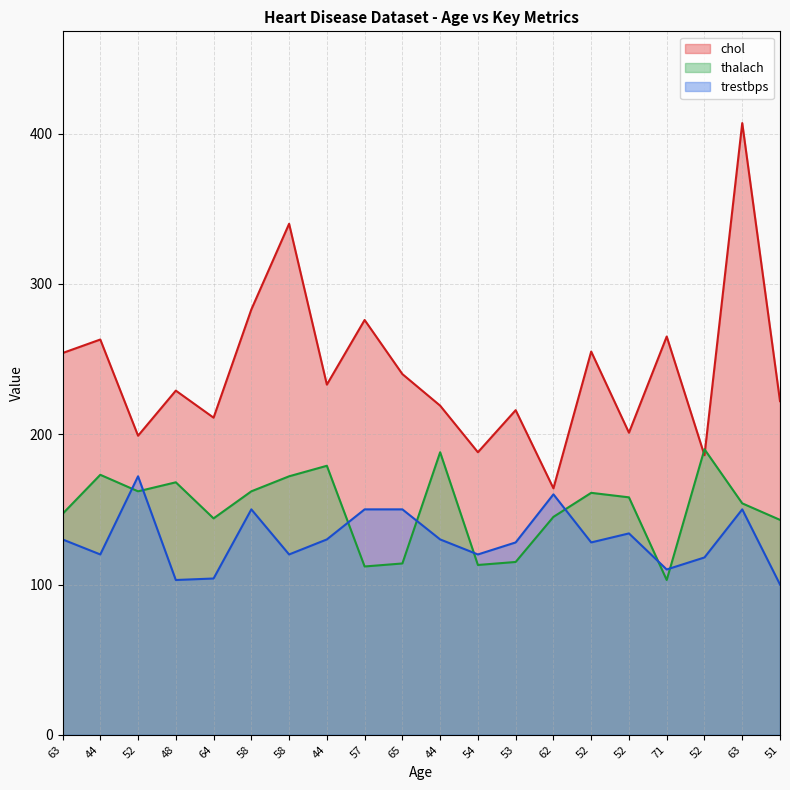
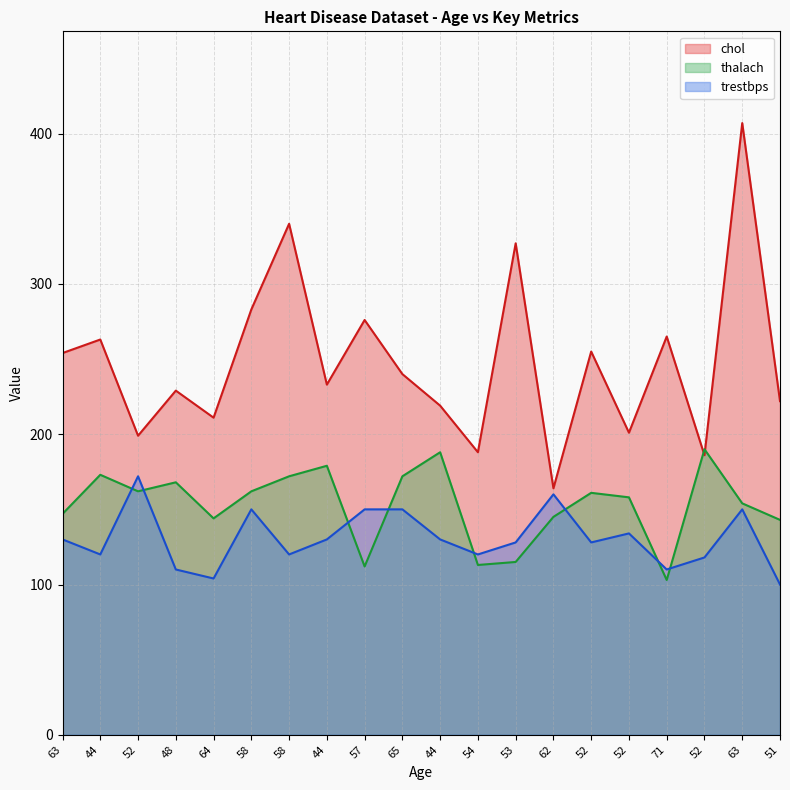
trestbps, 48: 103 -> 110
thalach, 65: 114 -> 172
chol, 53: 216 -> 327
